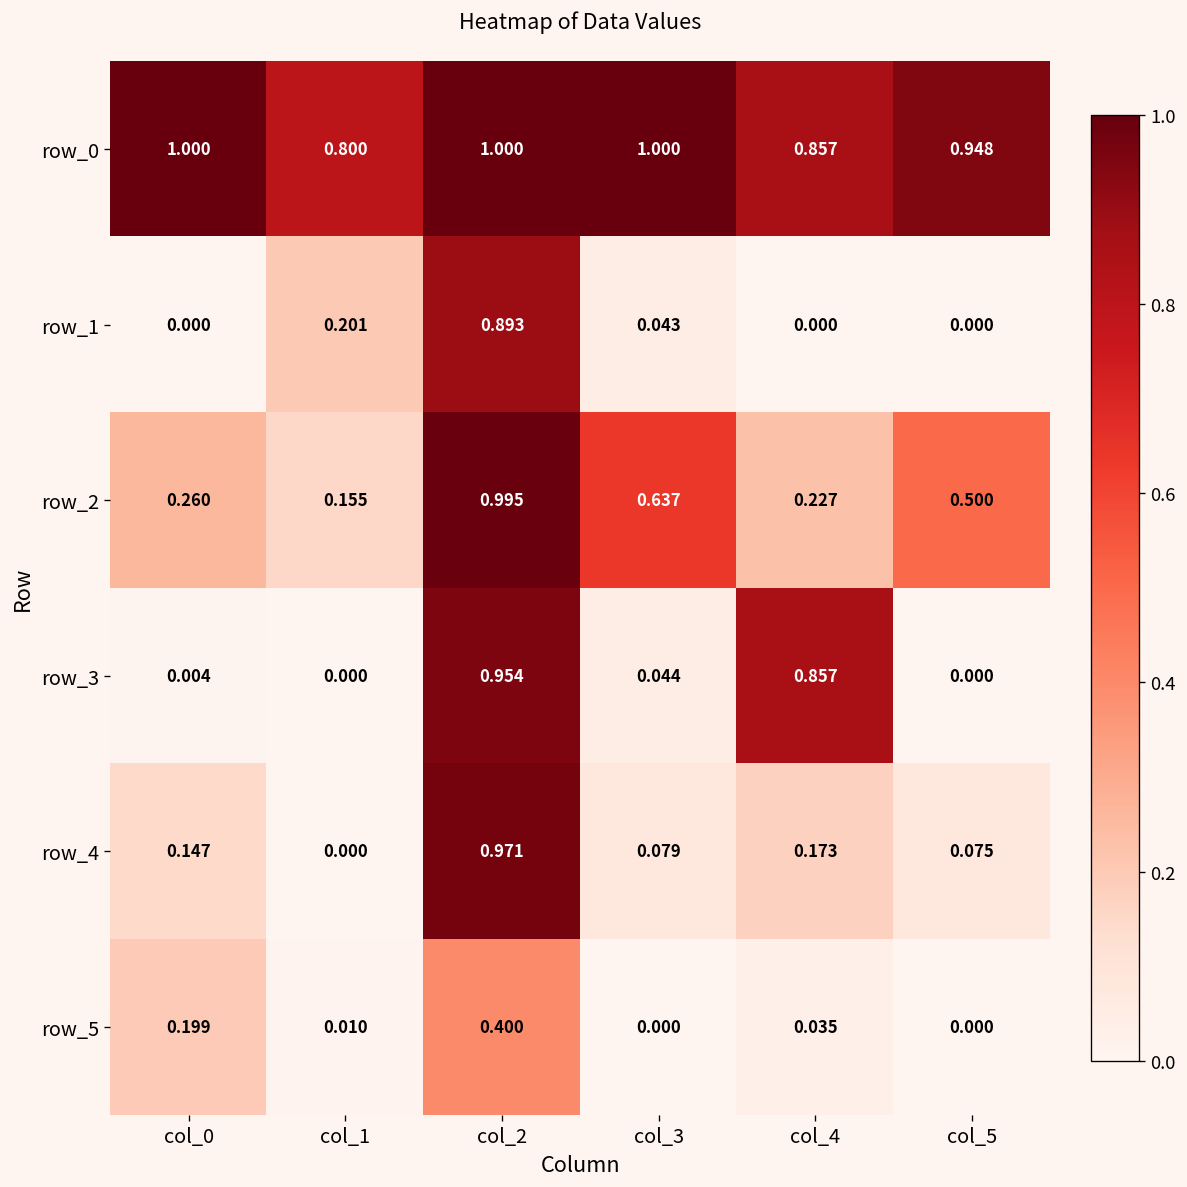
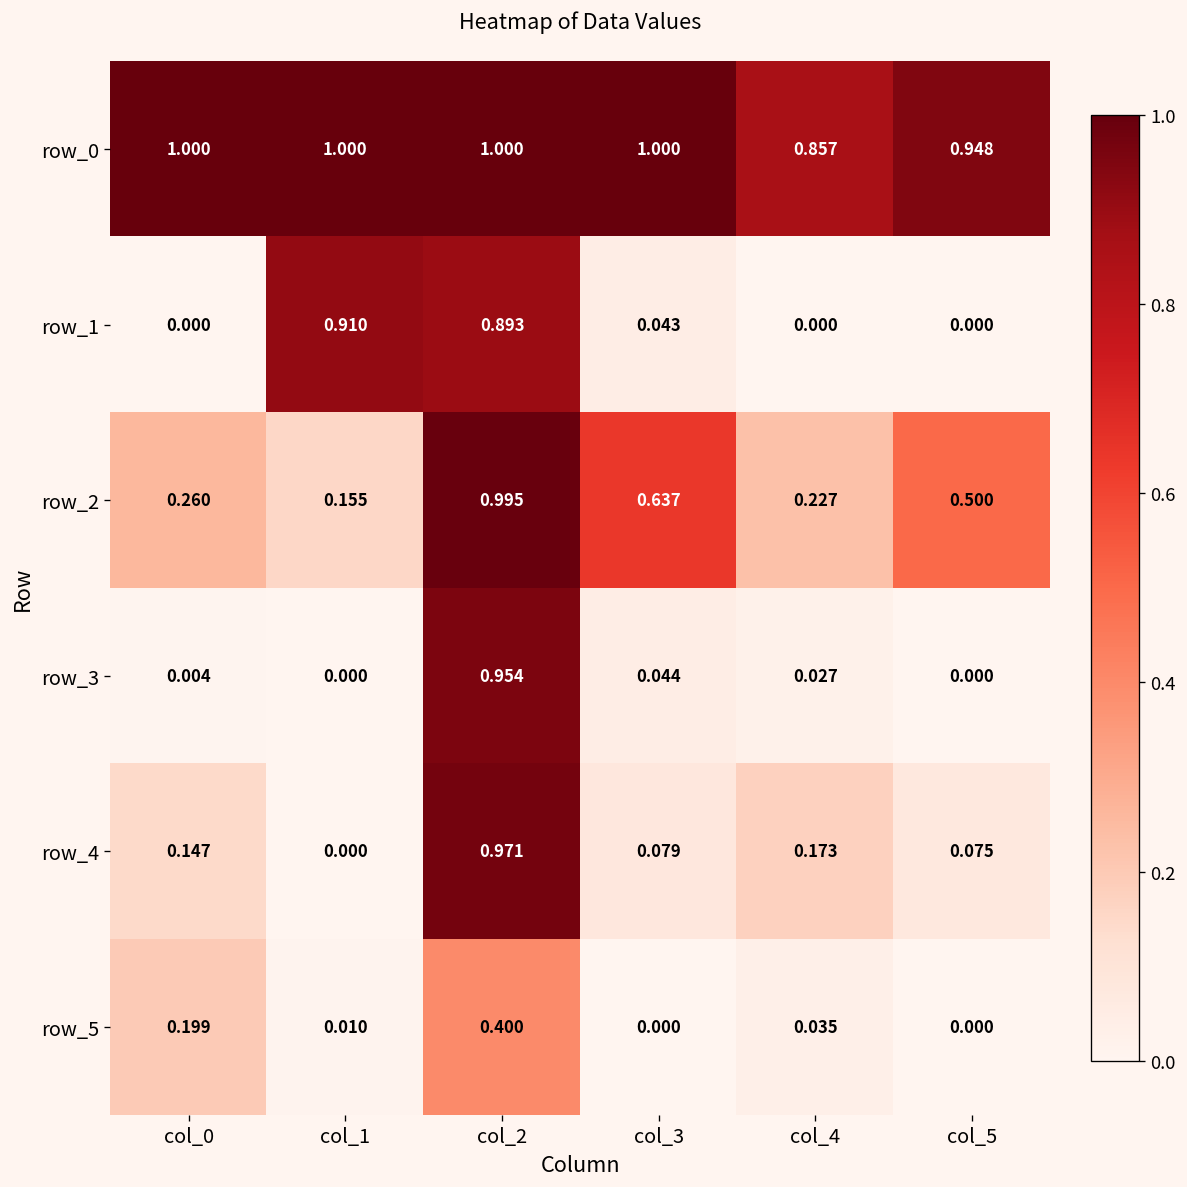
row_0, col_1: 0.800 -> 1.000
row_1, col_1: 0.201 -> 0.910
row_3, col_4: 0.857 -> 0.027
